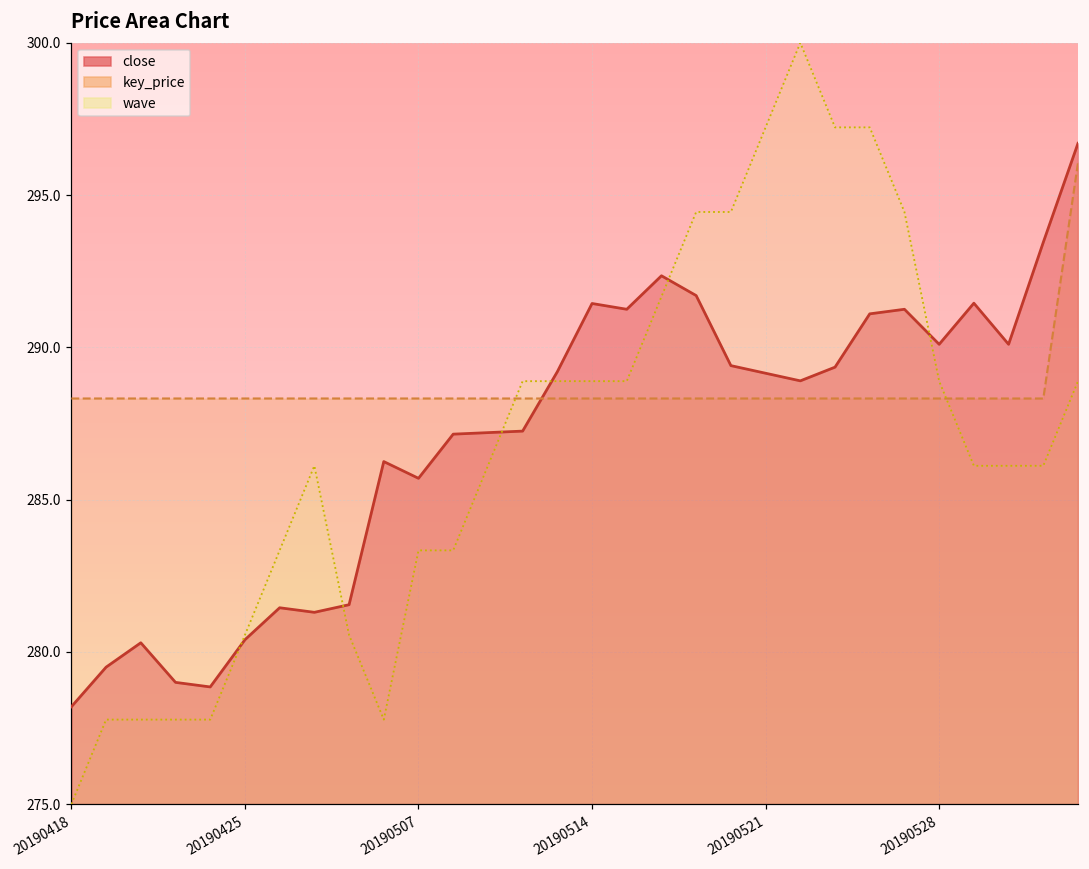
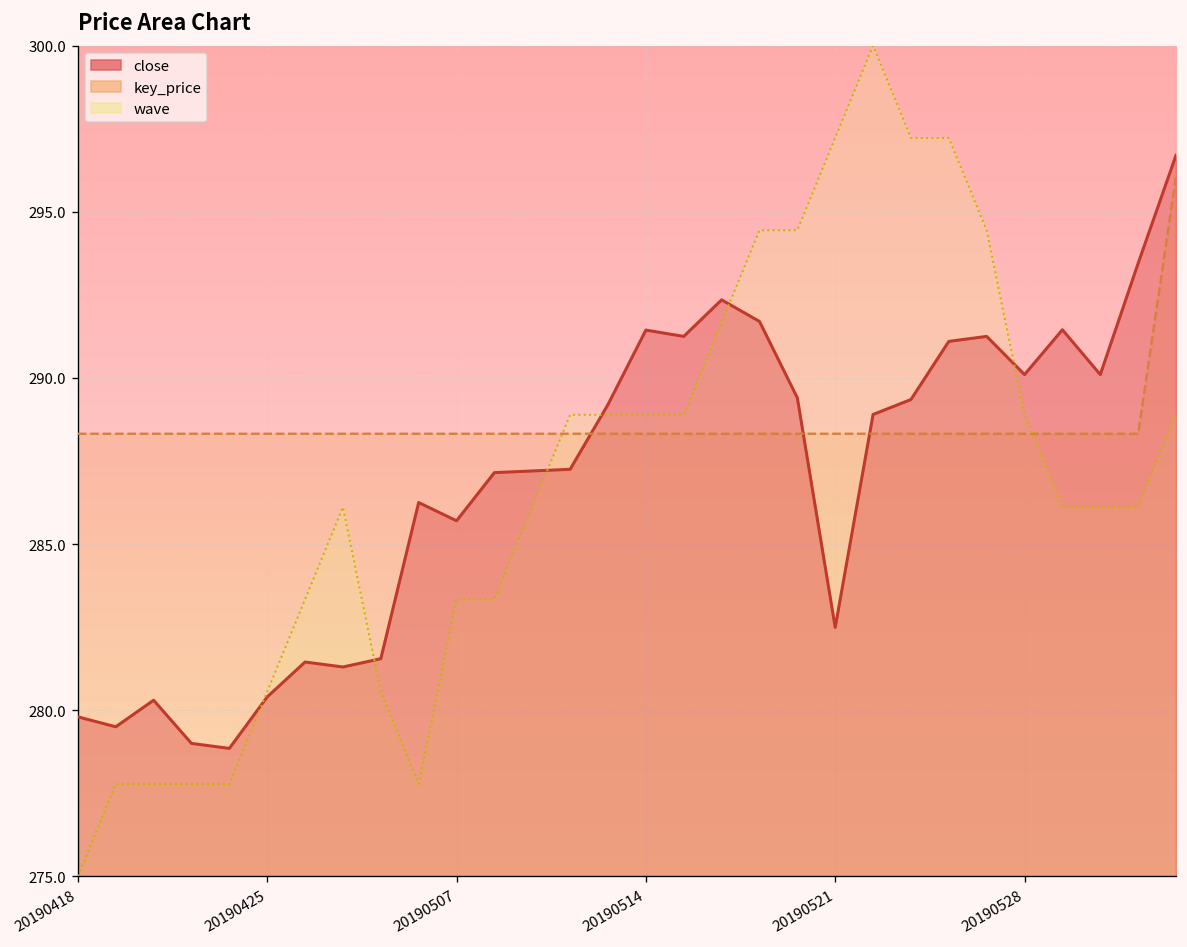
close, 20190418: 278.2 -> 279.8
close, 20190521: 289.2 -> 282.5
